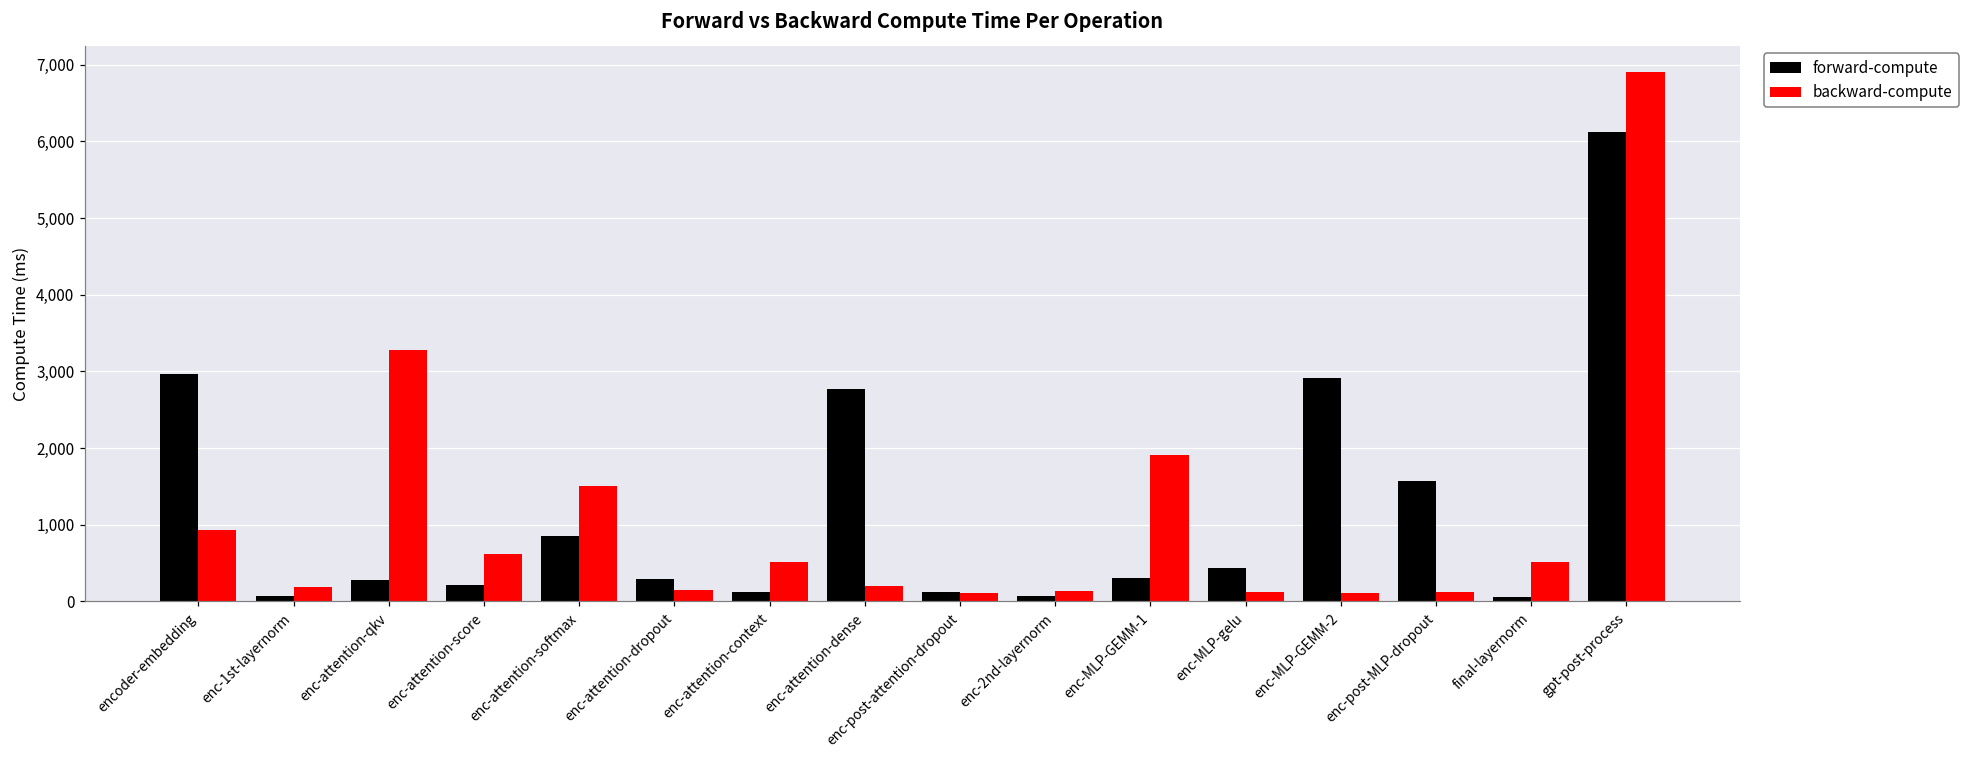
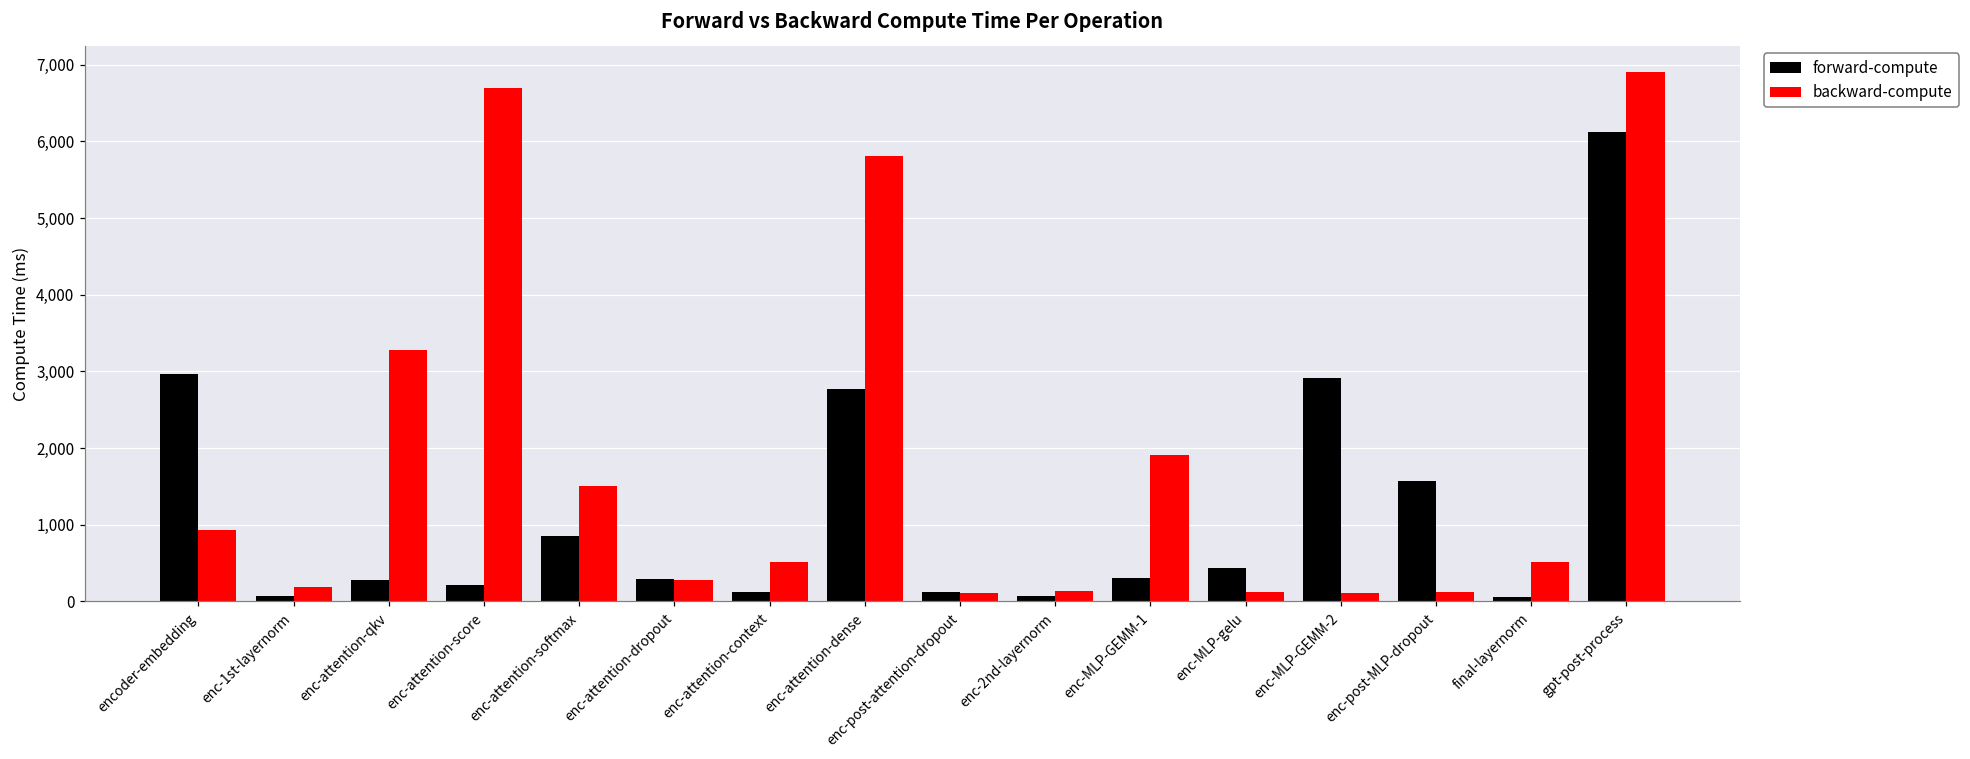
backward-compute, enc-attention-score: 600 -> 6,700
backward-compute, enc-attention-dropout: 100 -> 300
backward-compute, enc-attention-dense: 200 -> 5,800
